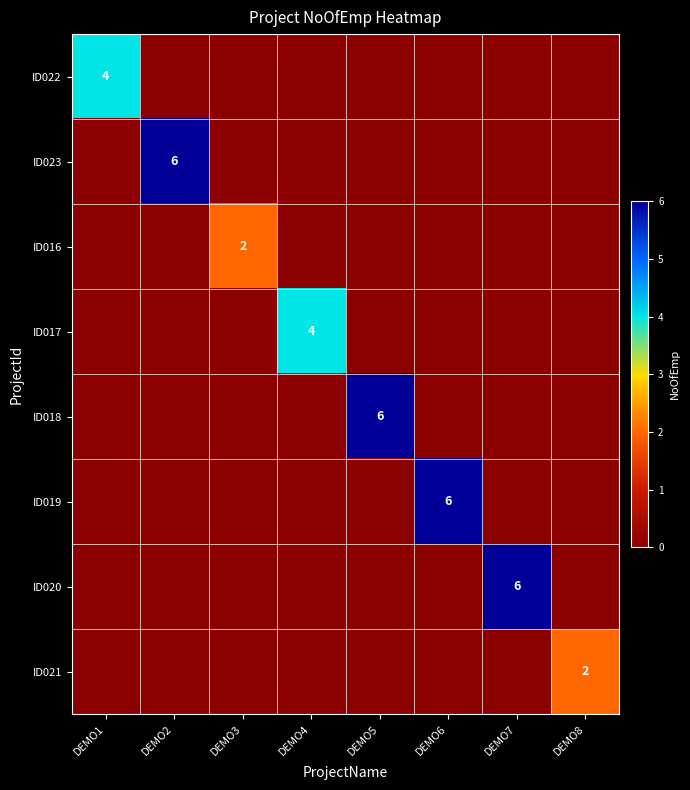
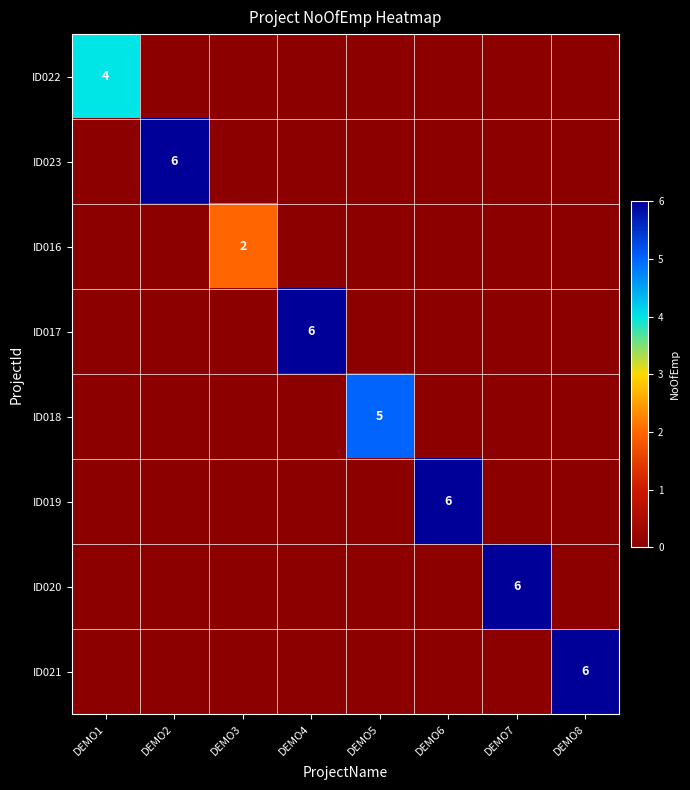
ID017, DEMO4: 4 -> 6
ID018, DEMO5: 6 -> 5
ID021, DEMO8: 2 -> 6
